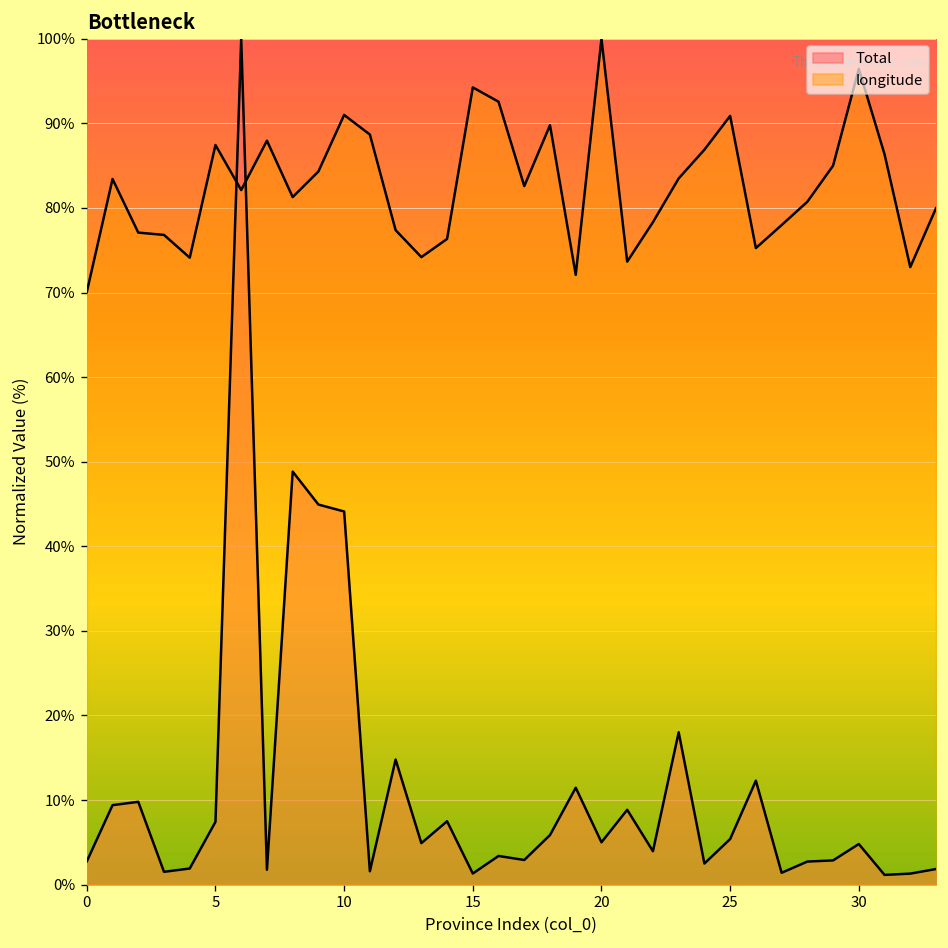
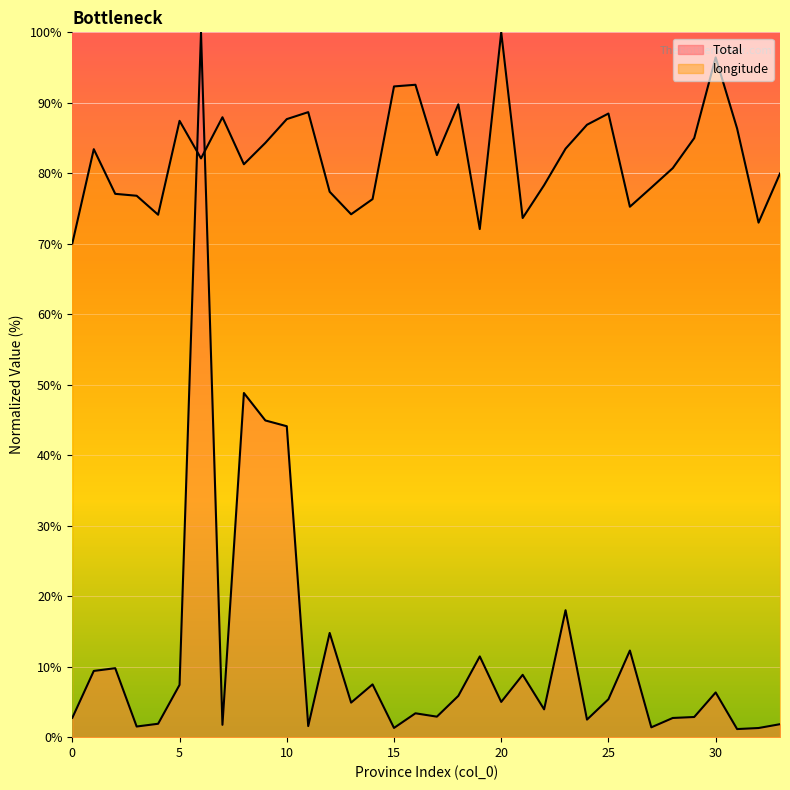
longitude, 10: 91% -> 88%
longitude, 15: 94% -> 92%
longitude, 25: 91% -> 88%
Total, 30: 5% -> 6%
